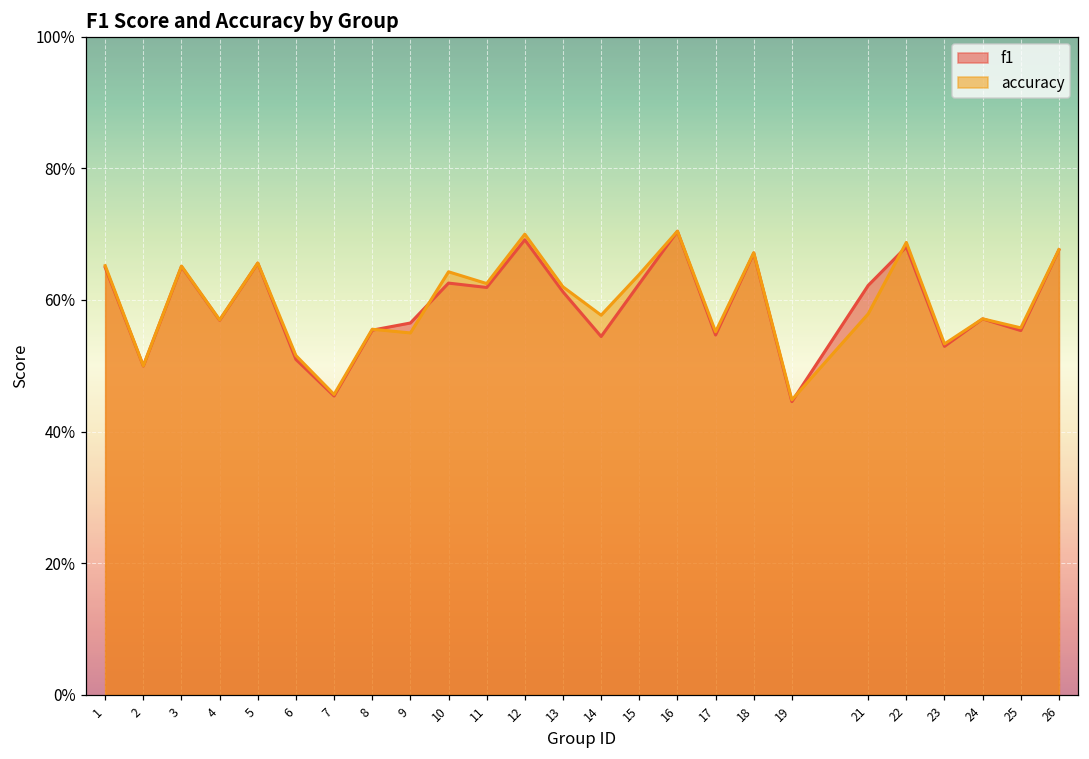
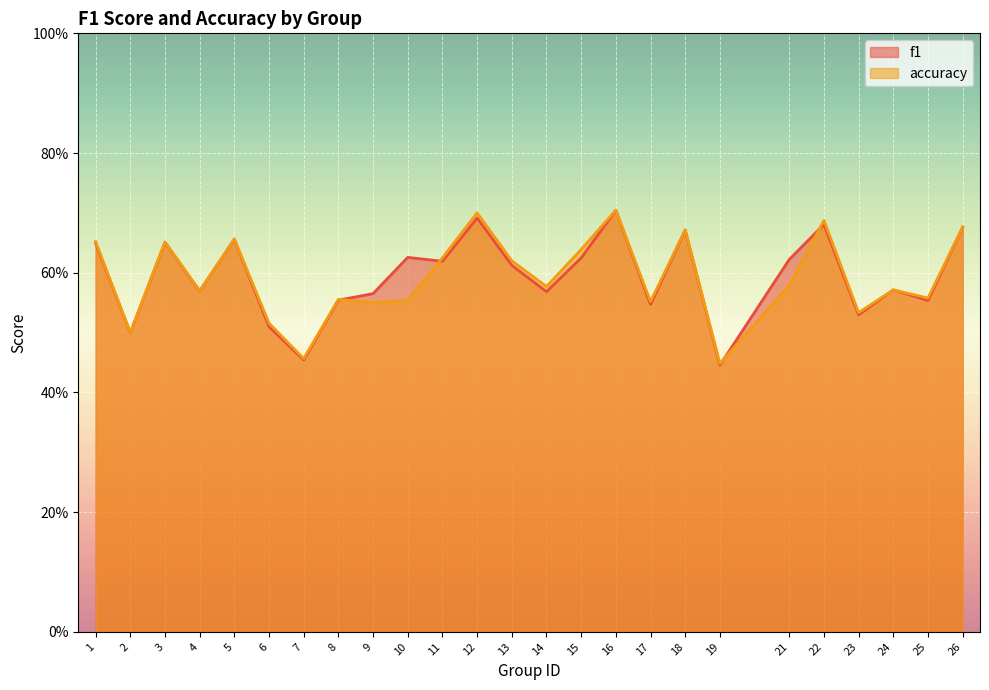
accuracy, 10: 64% -> 55%
f1, 14: 54% -> 57%
